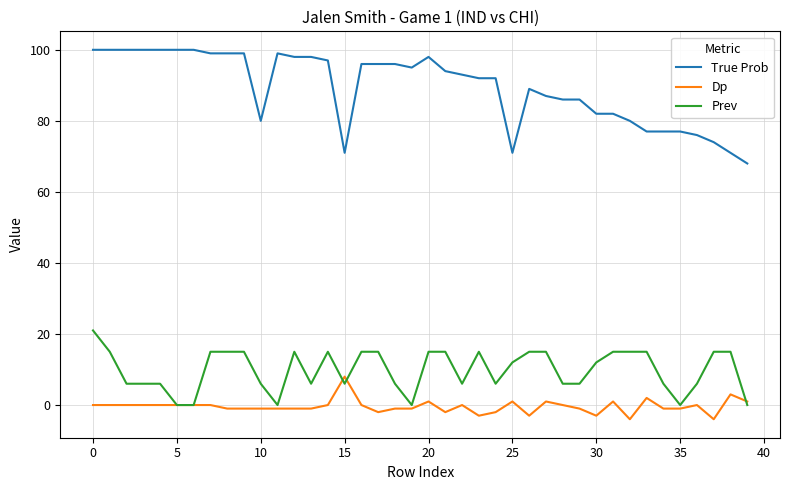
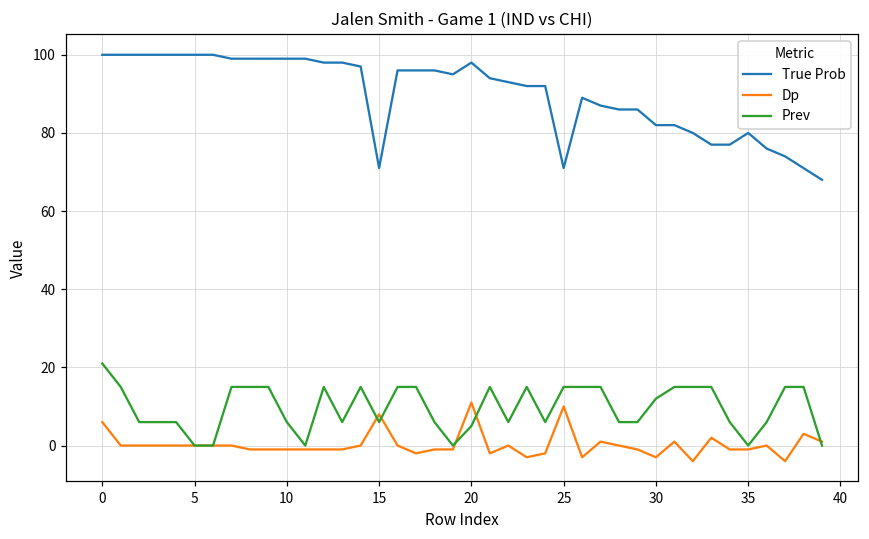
Dp, 0: 0 -> 6
True Prob, 10: 80 -> 99
Dp, 20: 1 -> 11
Prev, 20: 15 -> 5
Dp, 25: 1 -> 10
Prev, 25: 12 -> 15
True Prob, 35: 77 -> 80
